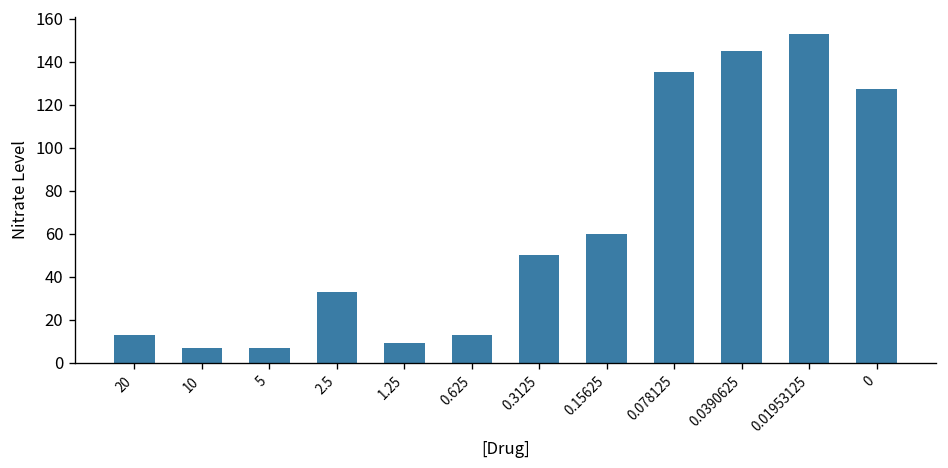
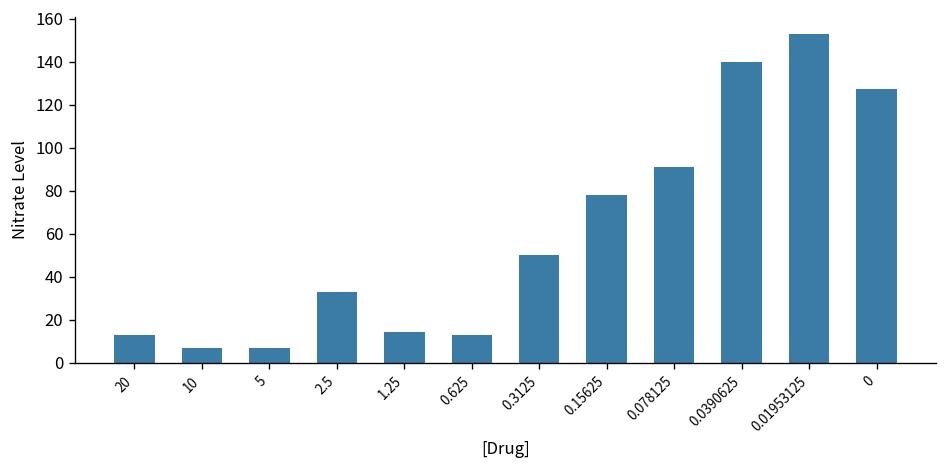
1.25: 9 -> 14
0.15625: 60 -> 78
0.078125: 135 -> 91
0.0390625: 145 -> 140
